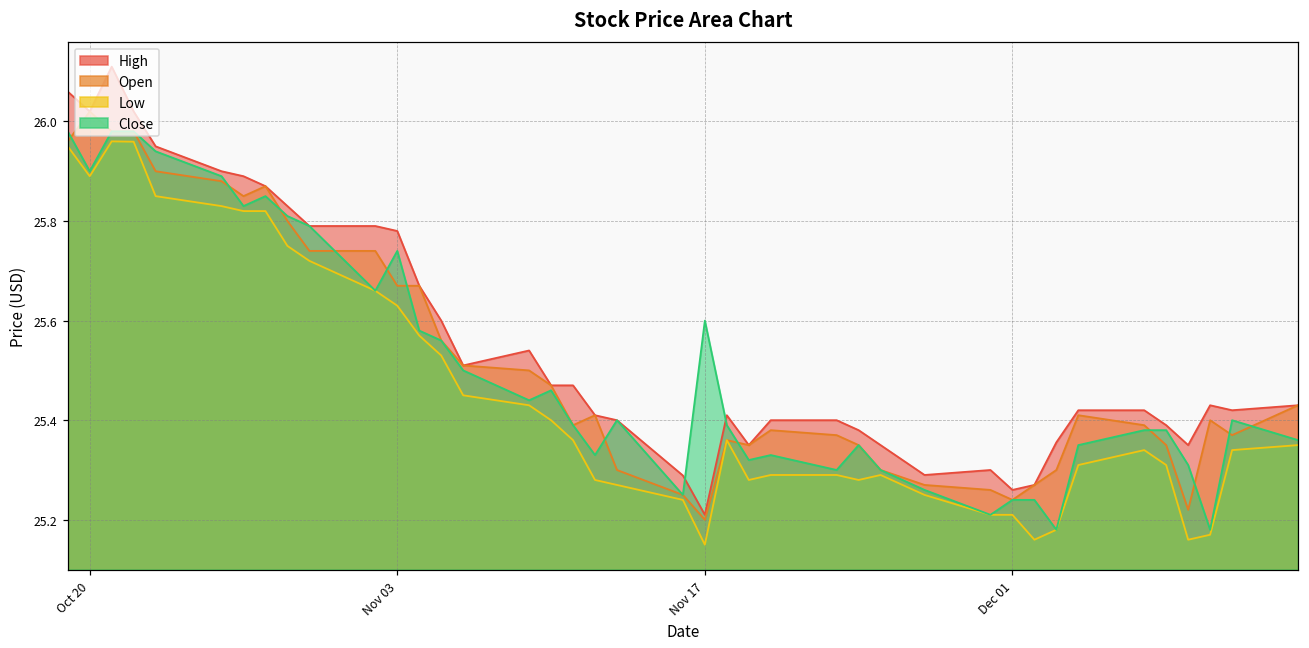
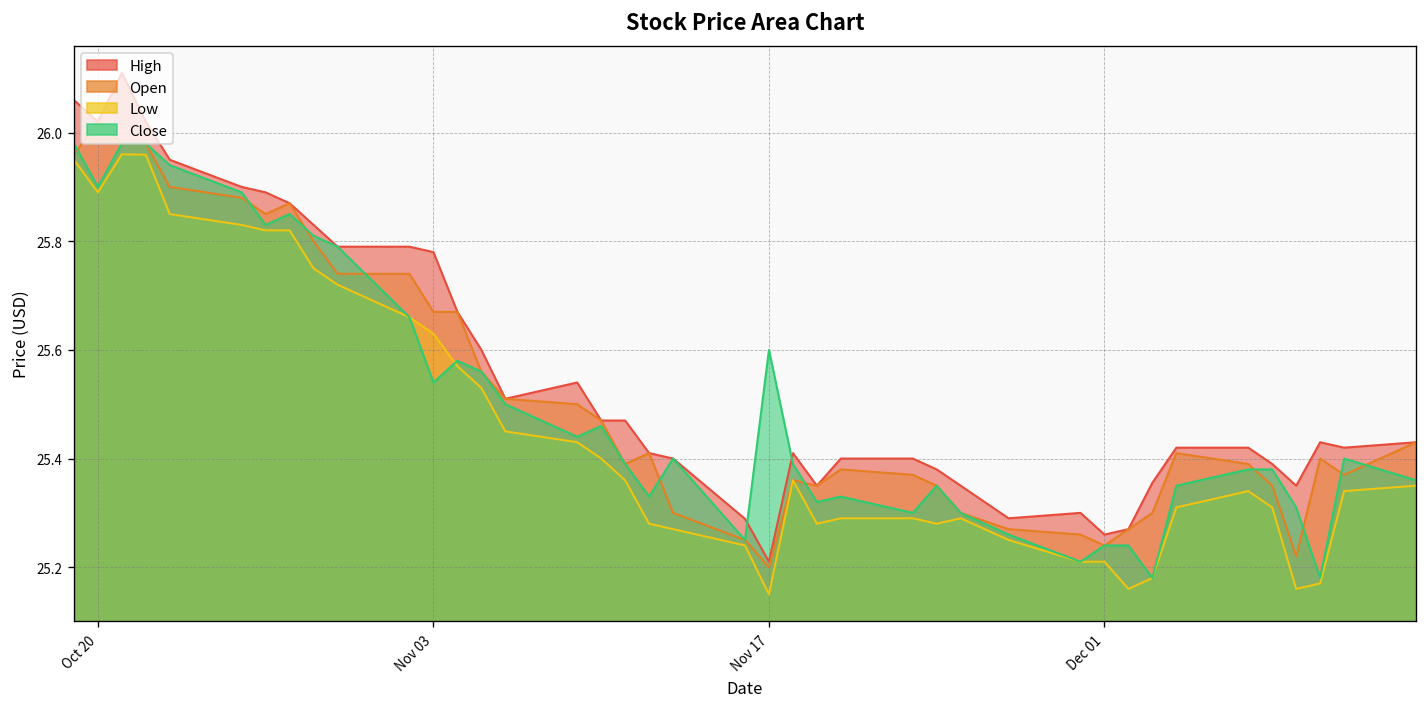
Close, Nov 03: 25.74 -> 25.54
